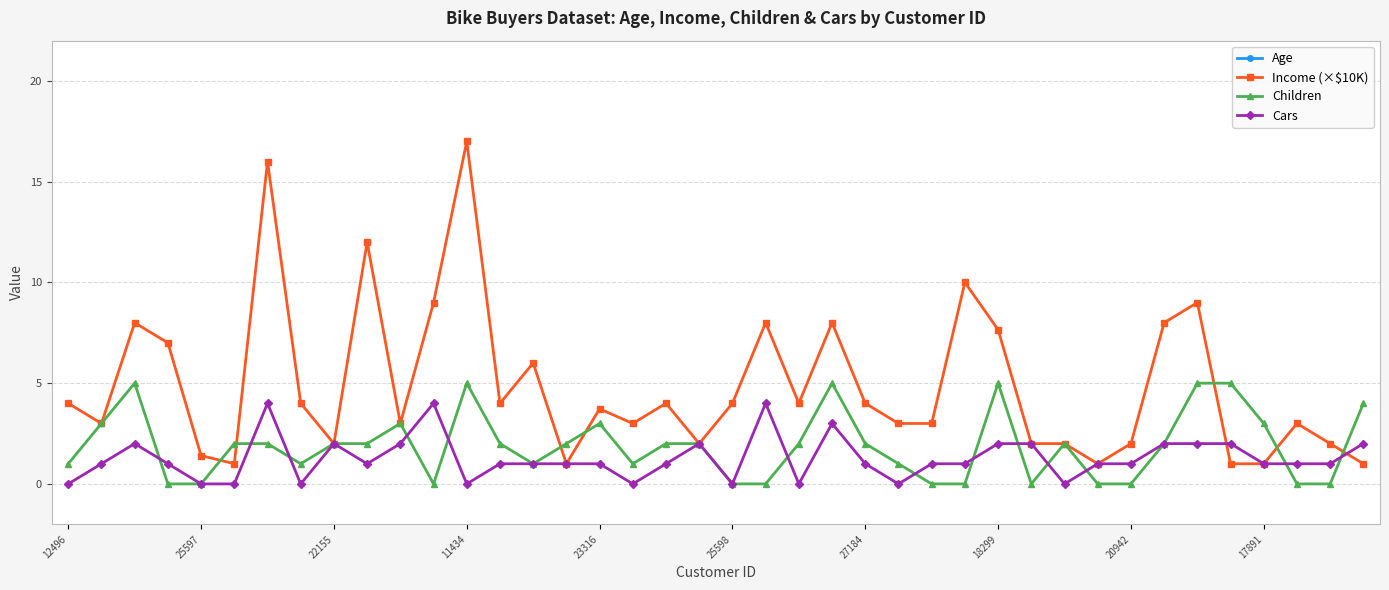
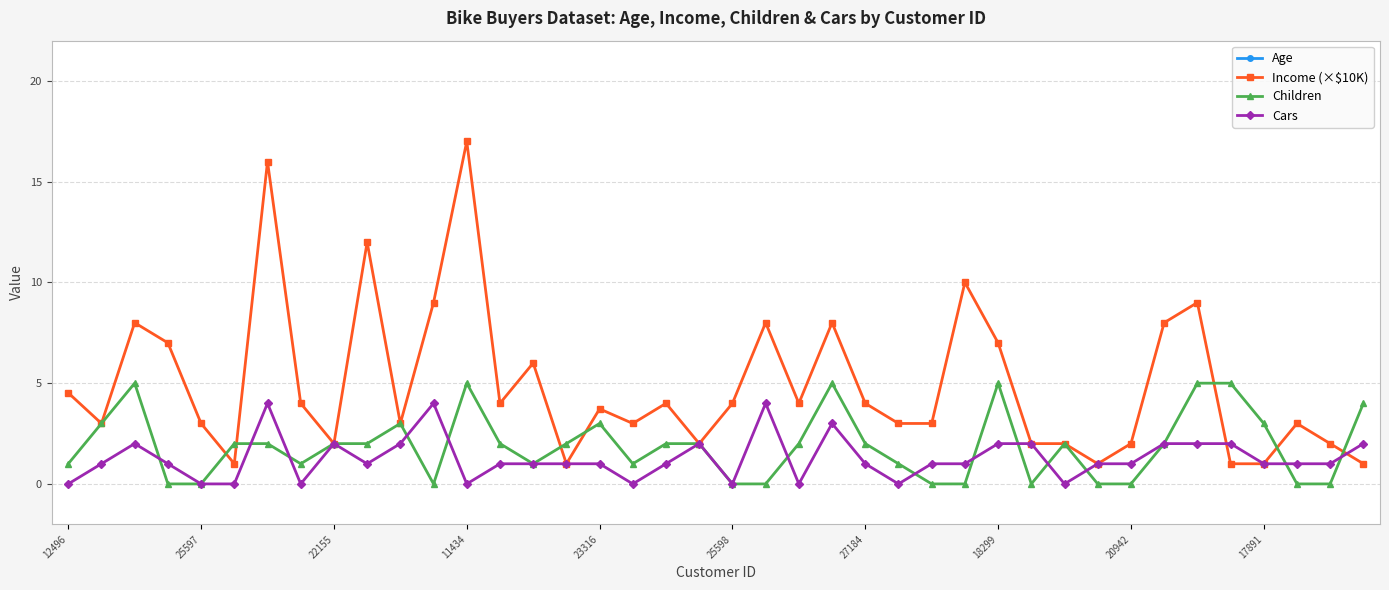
Income (×$10K), 12496: 4.0 -> 4.5
Income (×$10K), 25597: 1.4 -> 3.0
Income (×$10K), 18299: 7.7 -> 7.0
